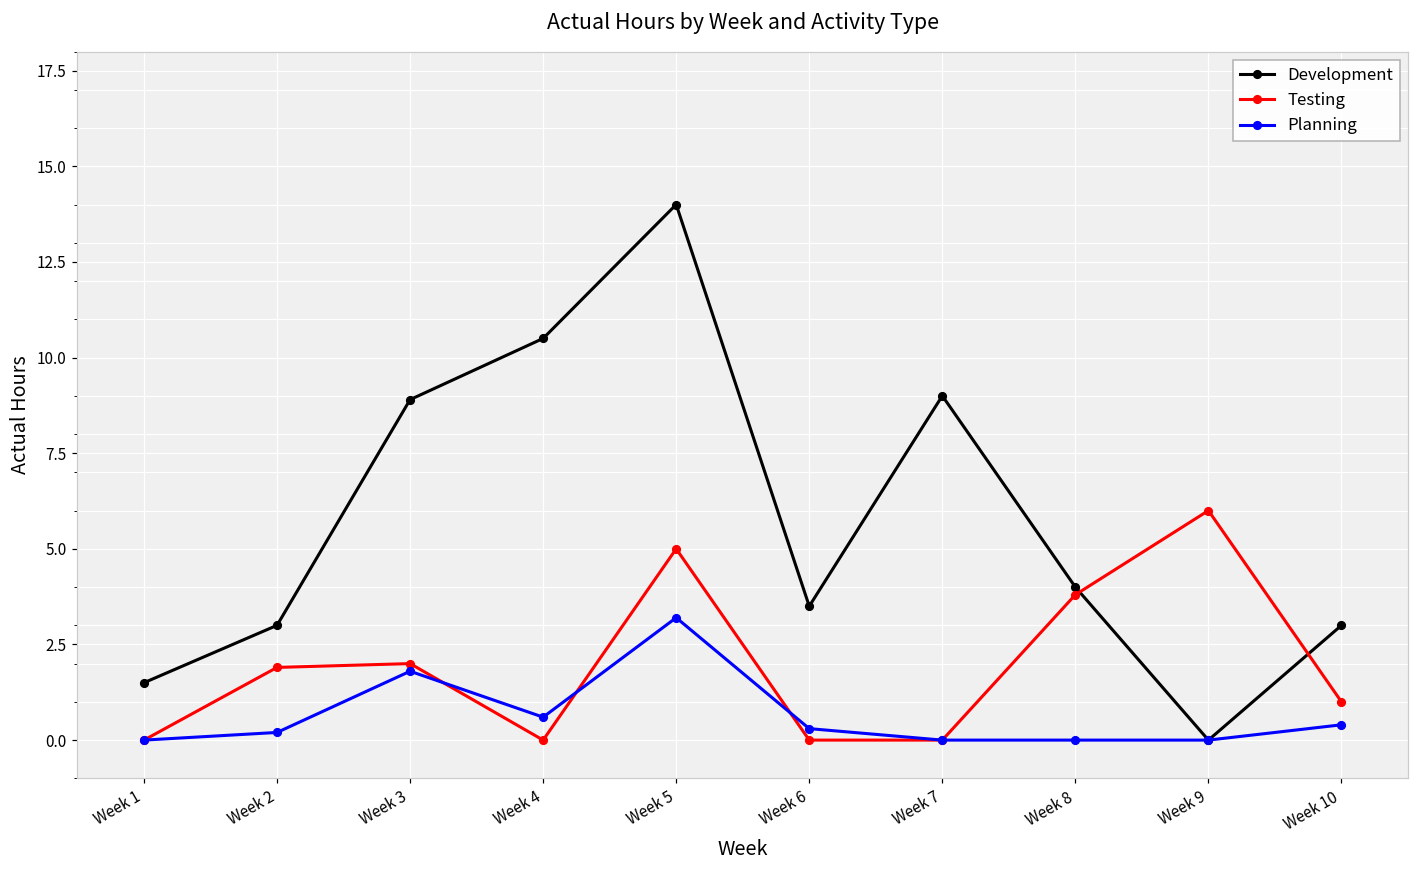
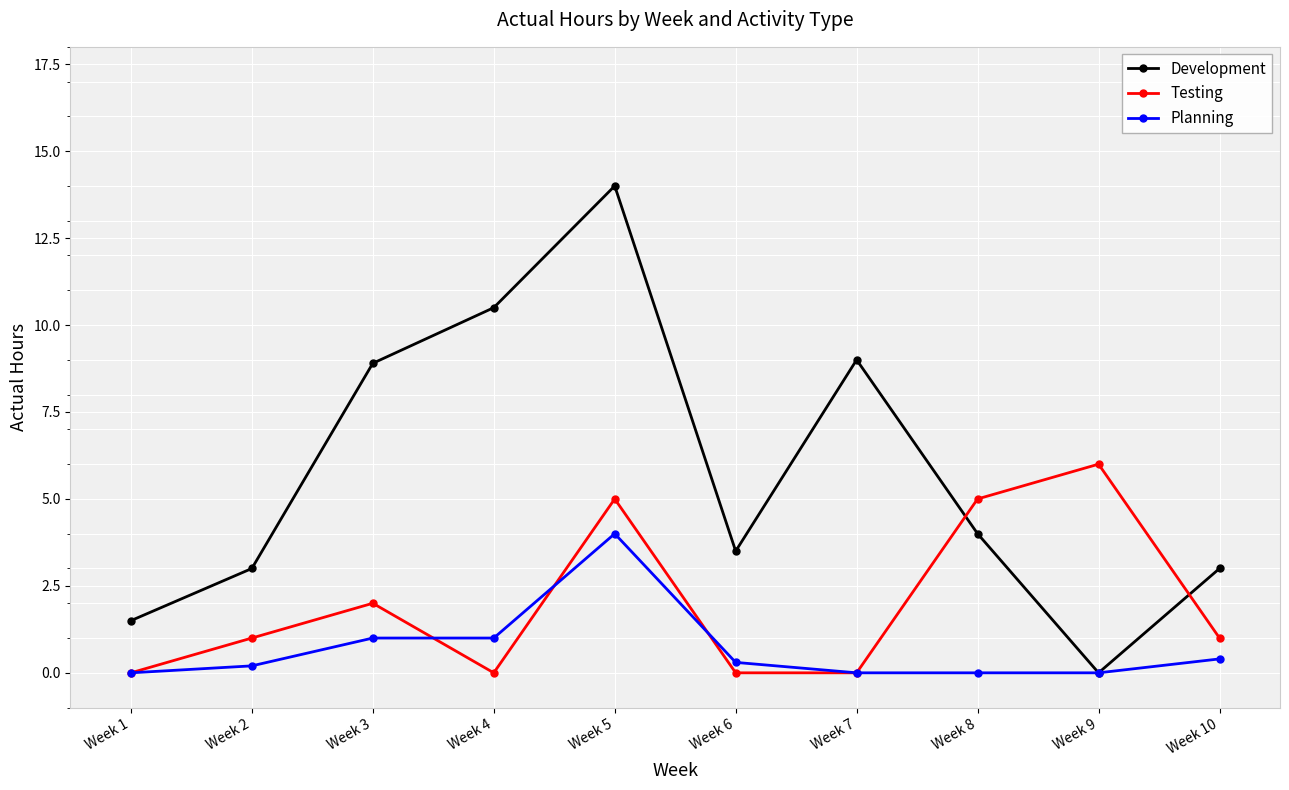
Testing, Week 2: 1.9 -> 1.0
Planning, Week 3: 1.8 -> 1.0
Planning, Week 4: 0.6 -> 1.0
Planning, Week 5: 3.2 -> 4.0
Testing, Week 8: 3.8 -> 5.0
